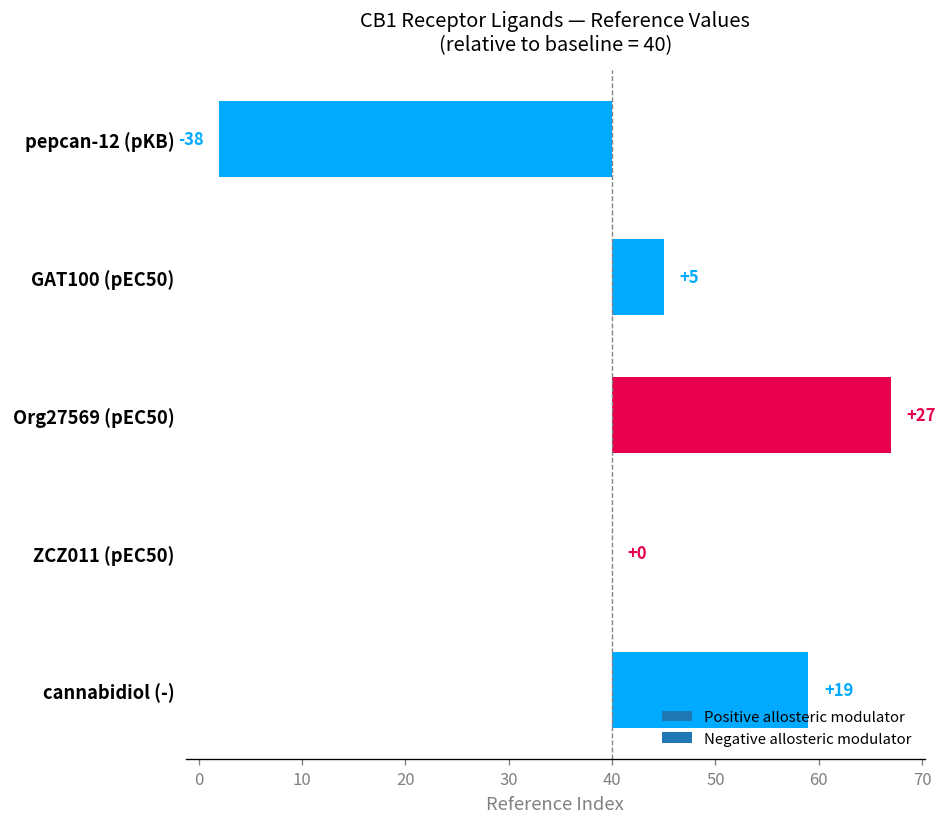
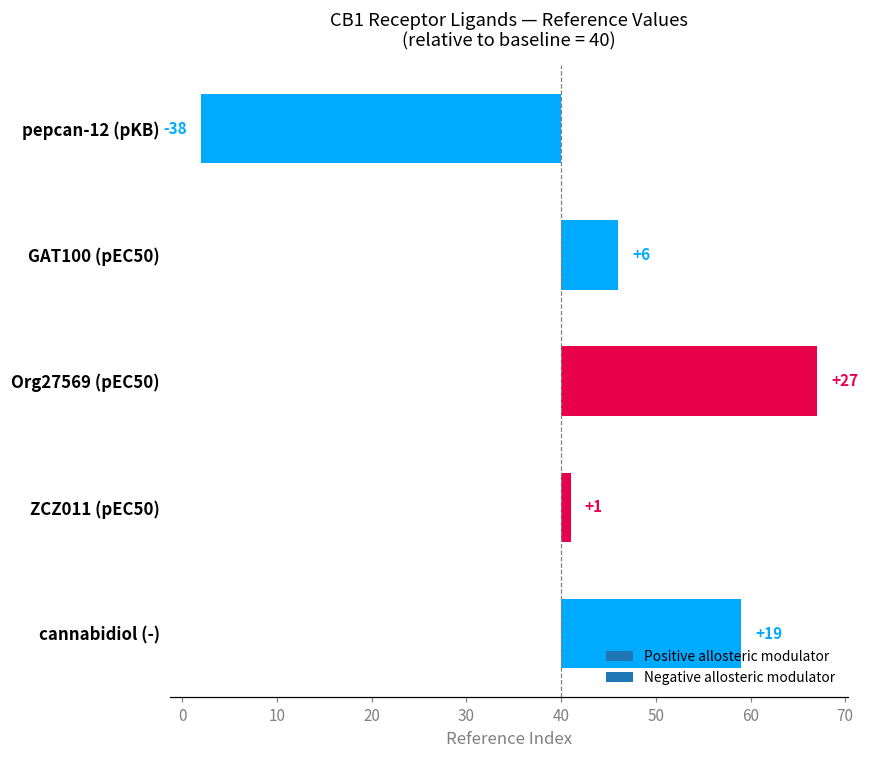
GAT100 (pEC50): +5 -> +6
ZCZ011 (pEC50): +0 -> +1
